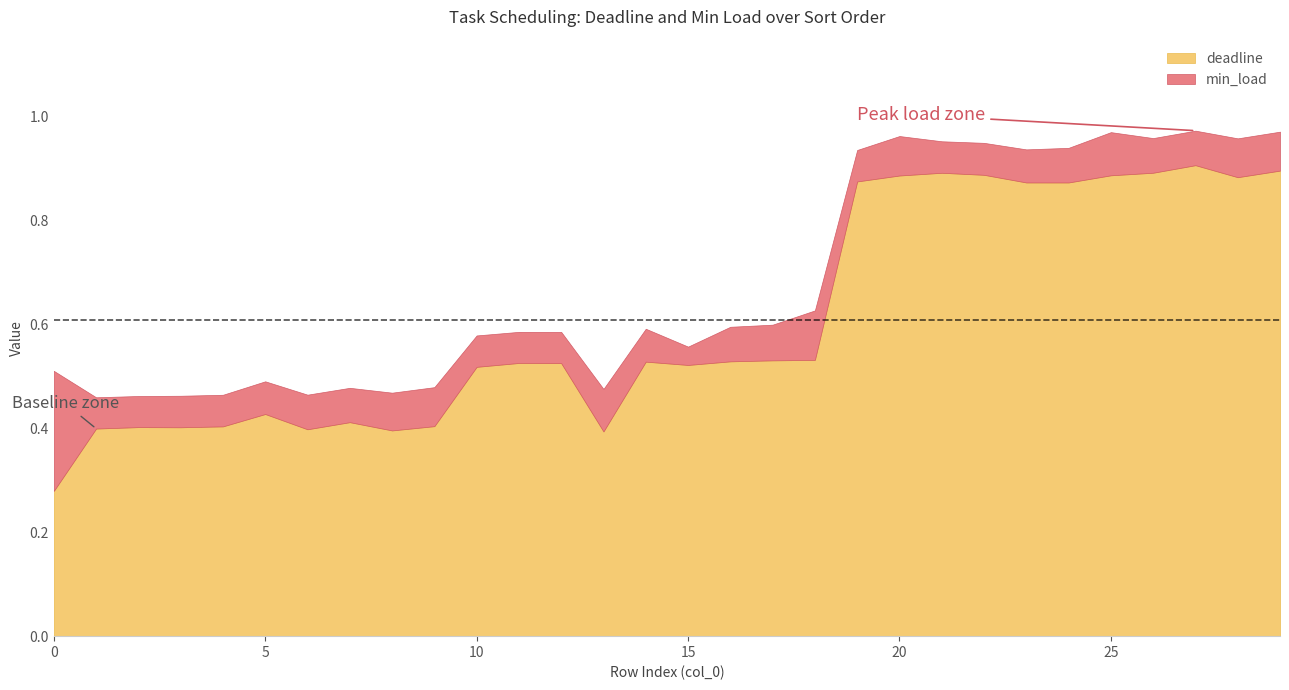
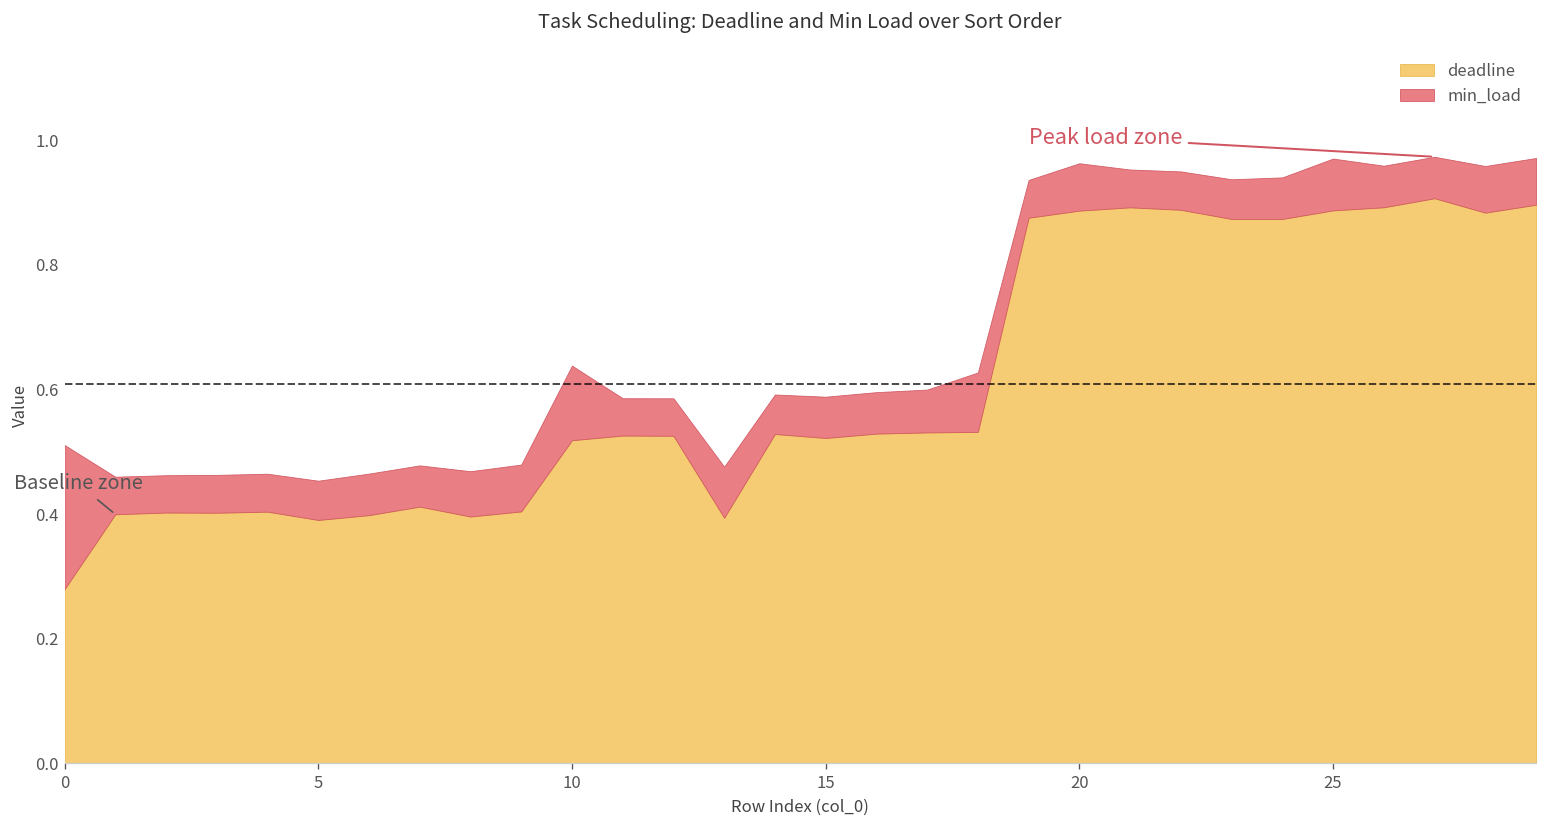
deadline, 5: 0.43 -> 0.39
min_load, 10: 0.06 -> 0.12
min_load, 15: 0.04 -> 0.07
